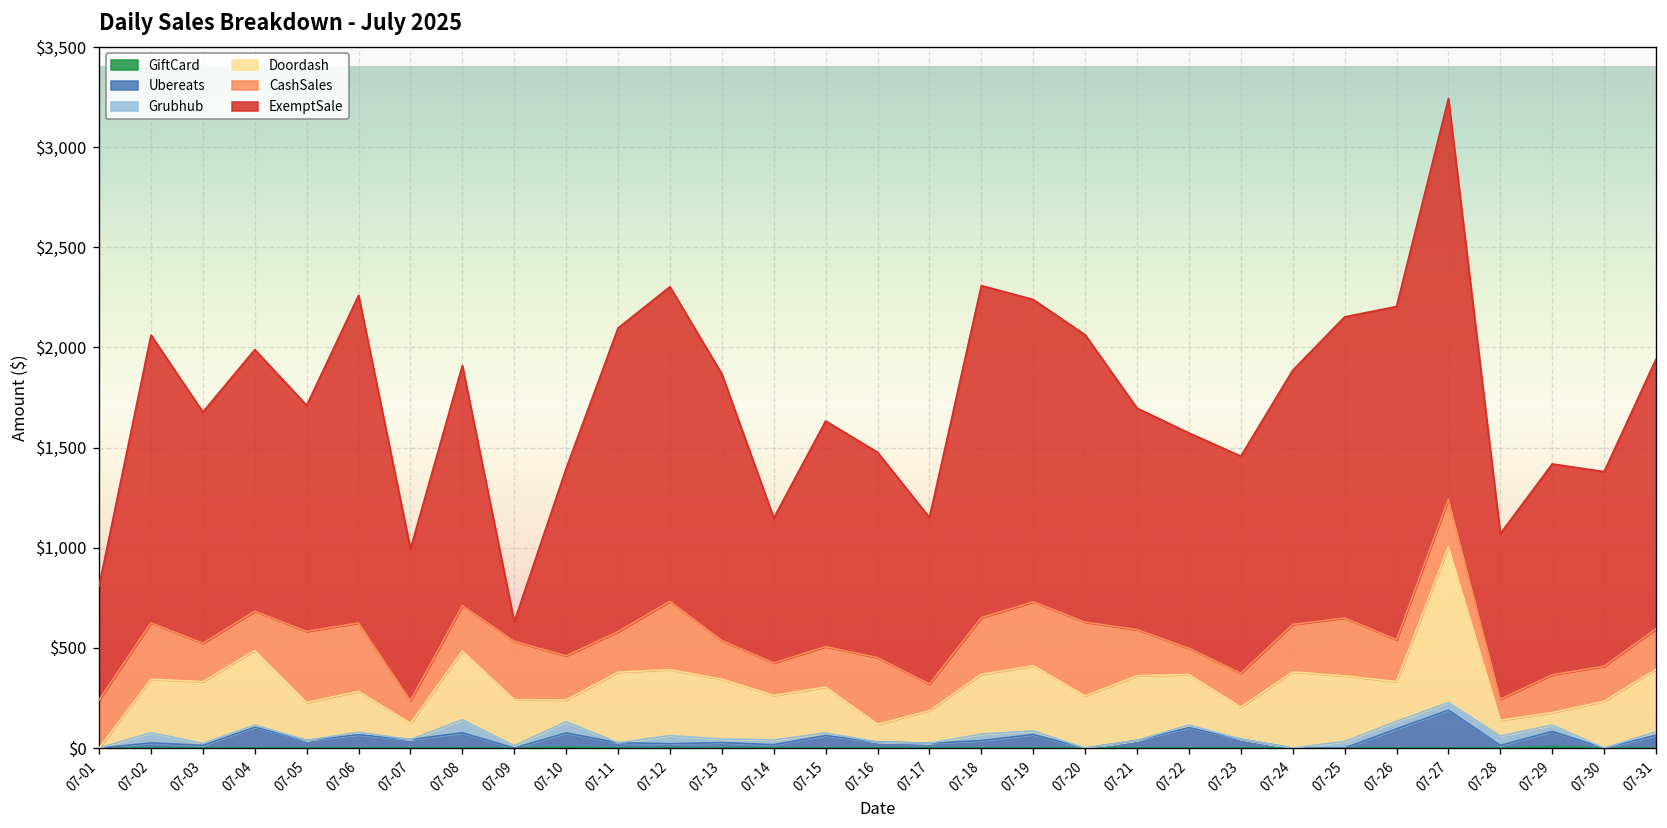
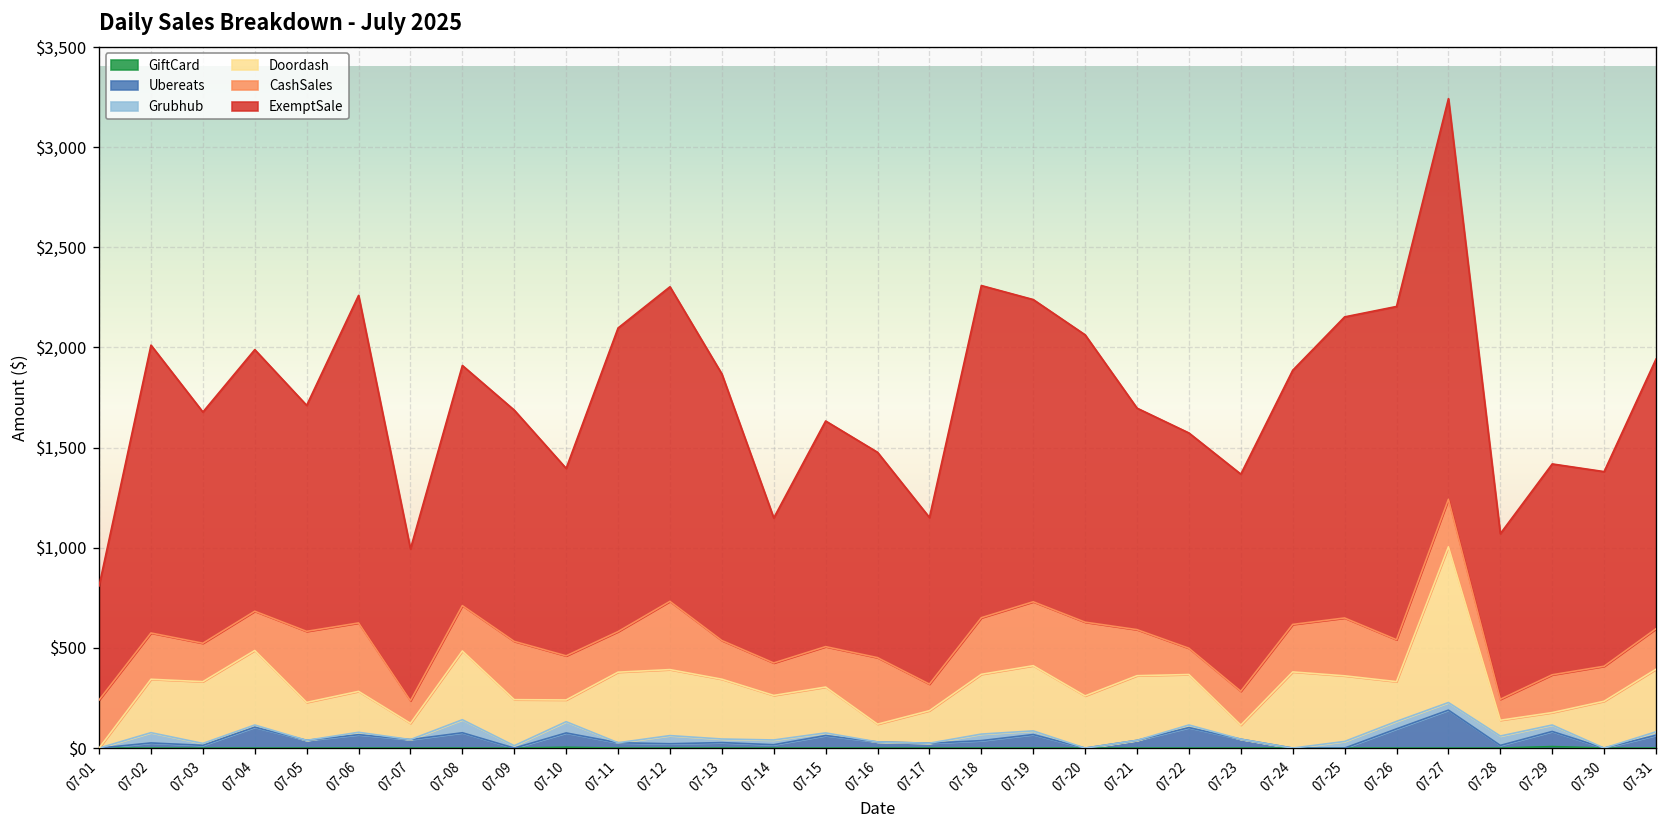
CashSales, 07-02: $280 -> $230
ExemptSale, 07-09: $100 -> $1,150
Doordash, 07-23: $160 -> $70
